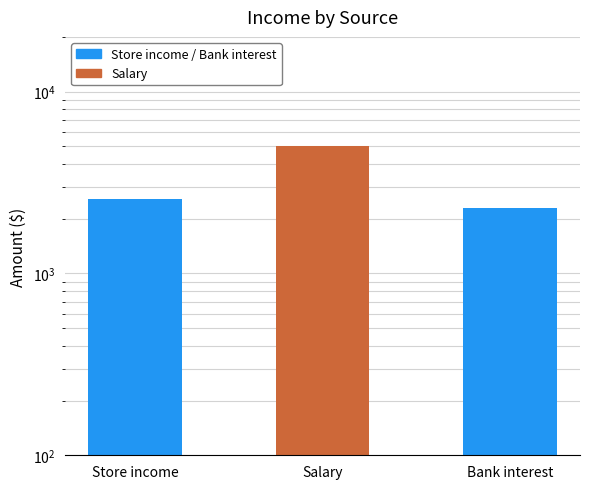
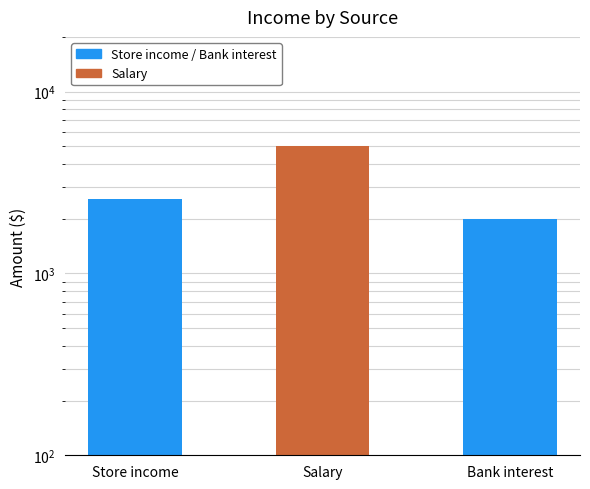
Bank interest: 2300 -> 2000
